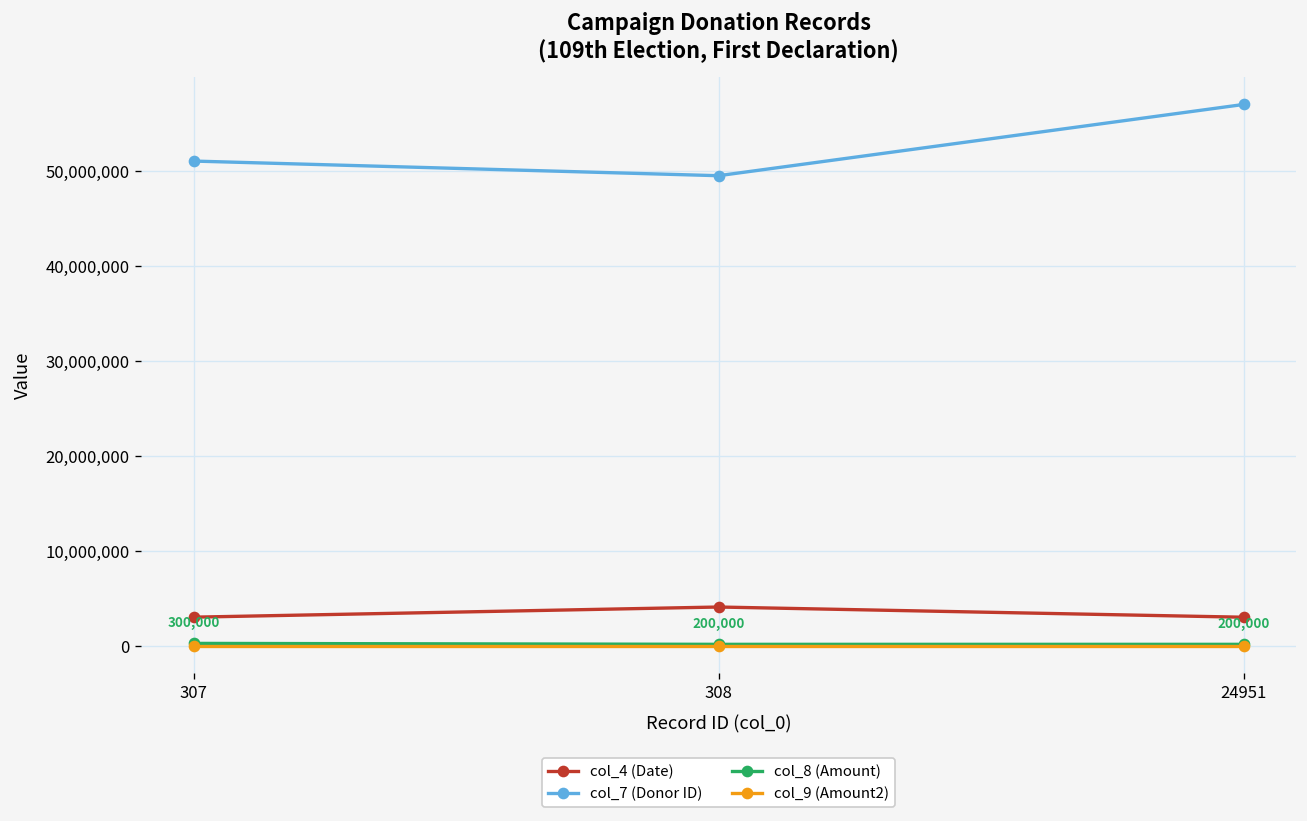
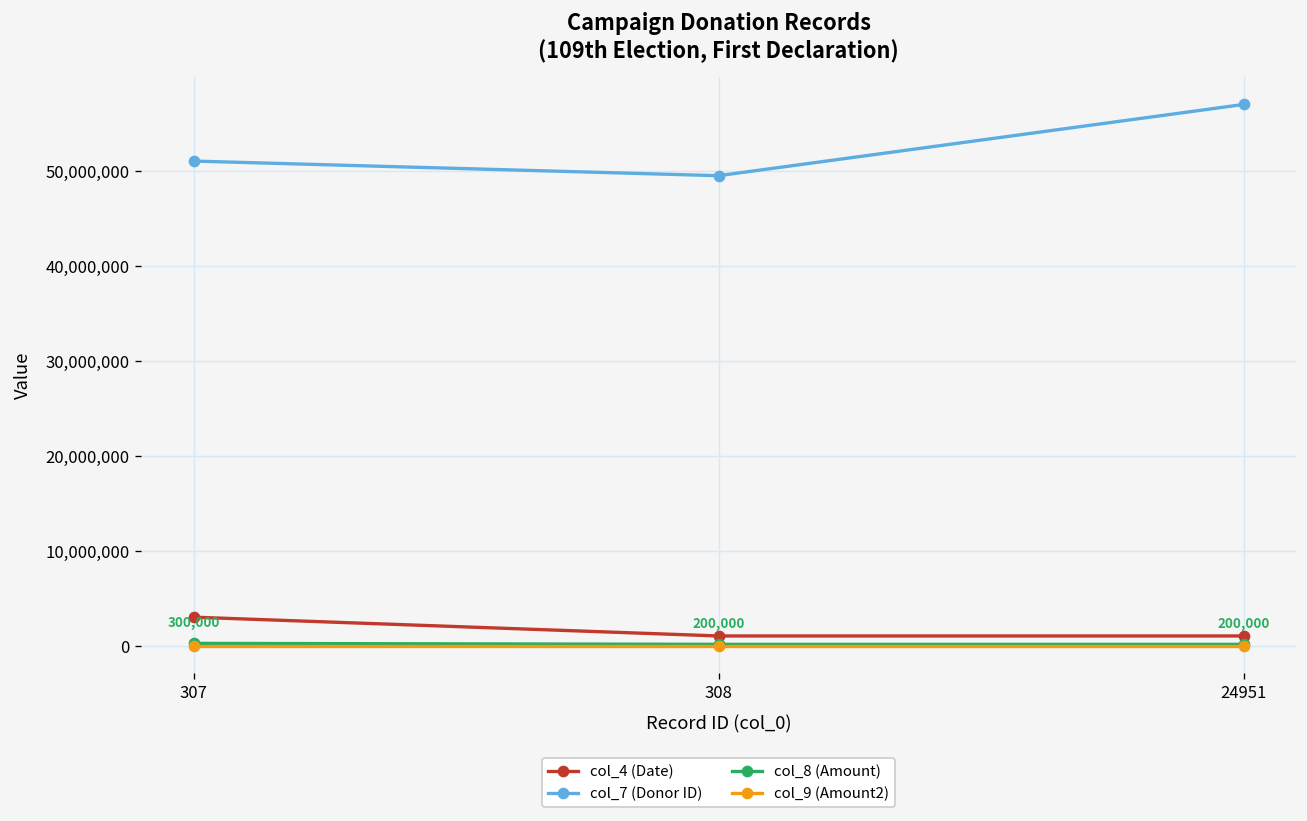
col_4 (Date), 308: 4,000,000 -> 1,000,000
col_4 (Date), 24951: 3,000,000 -> 1,000,000
